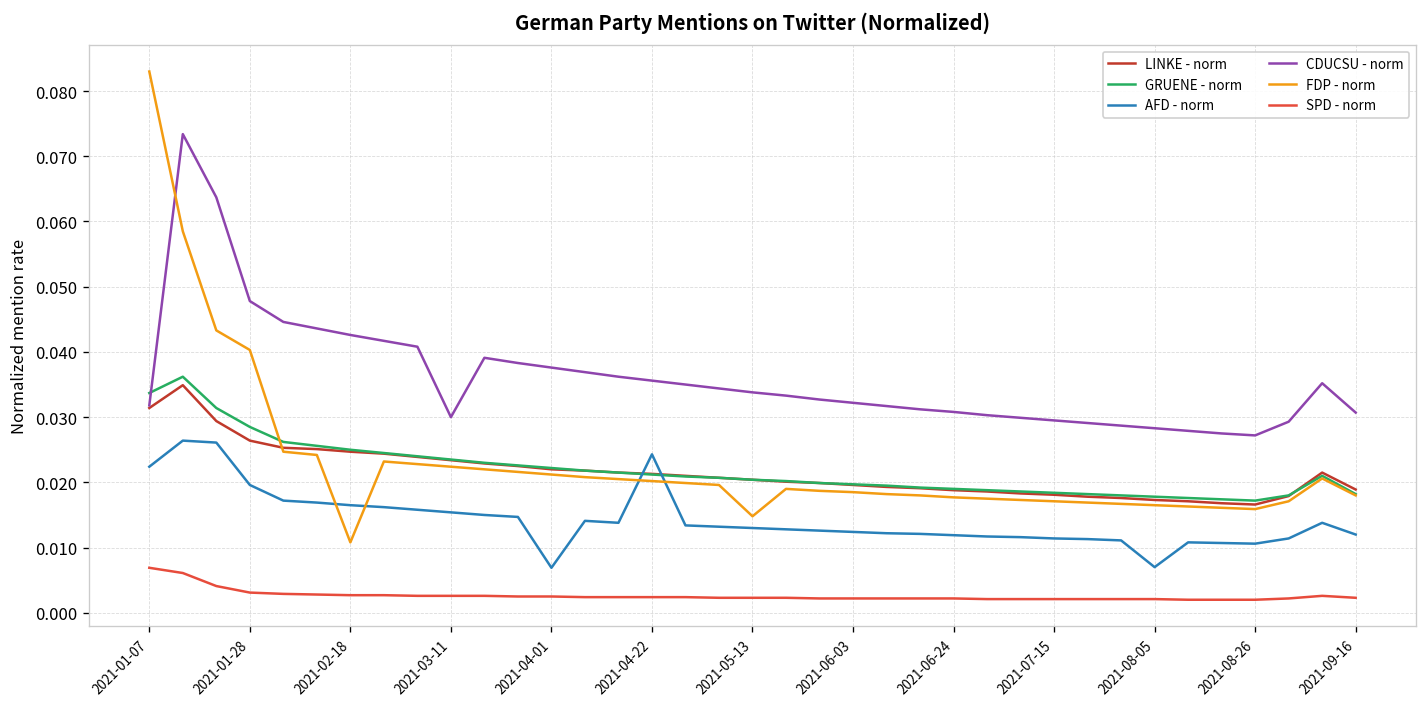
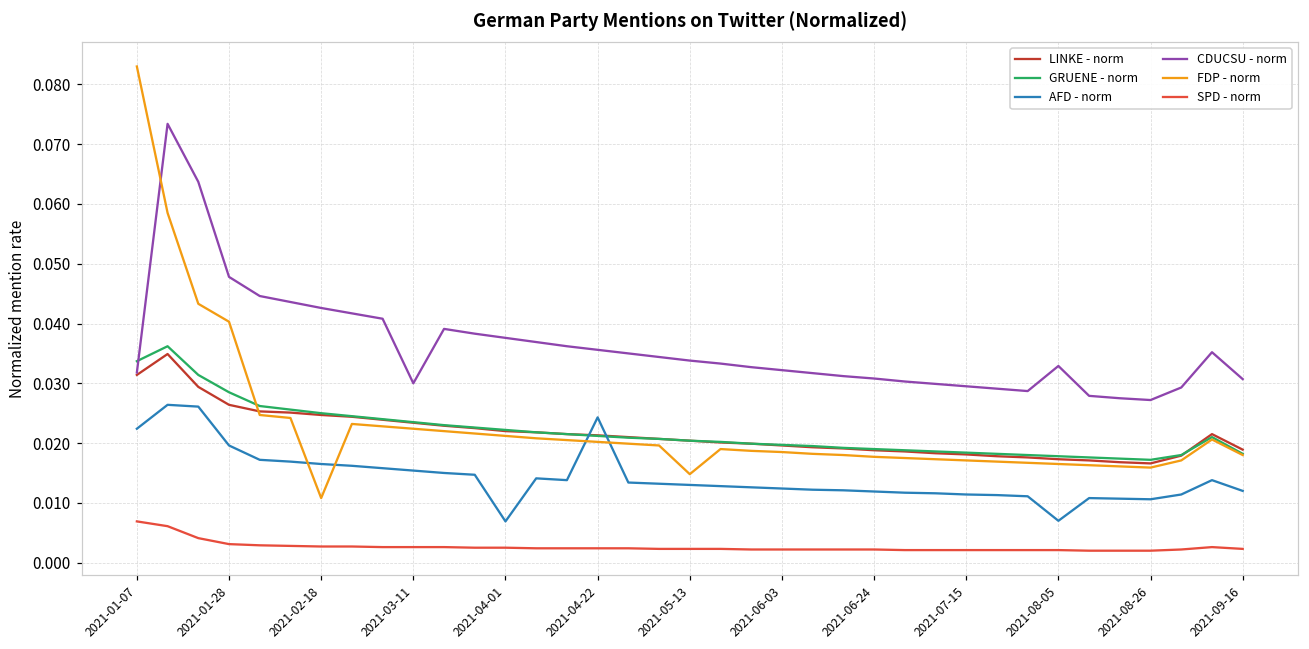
CDUCSU - norm, 2021-08-05: 0.028 -> 0.033
